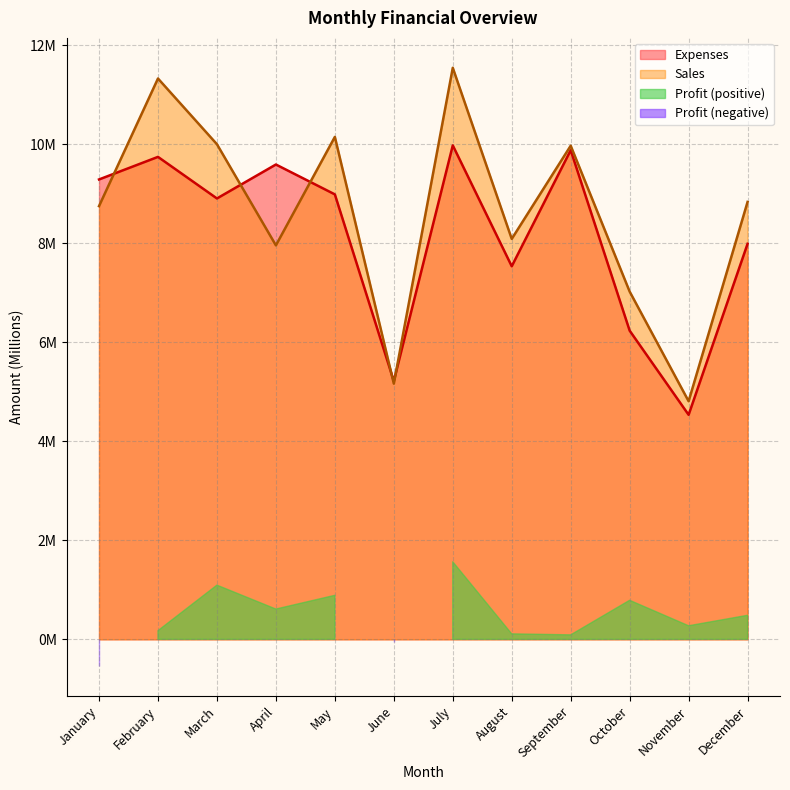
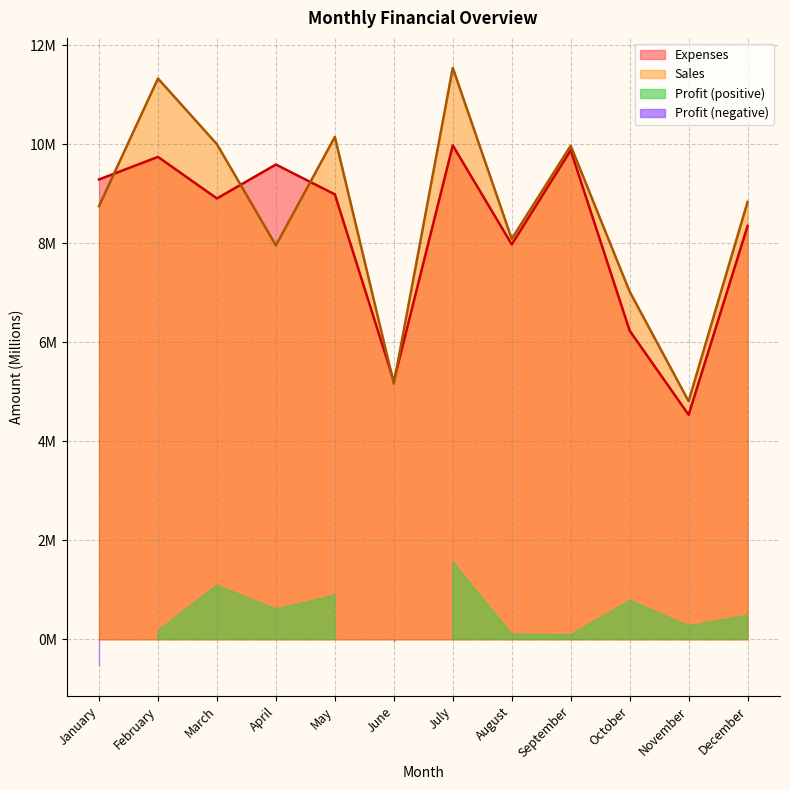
Expenses, August: 7500000 -> 8000000
Expenses, December: 8000000 -> 8300000
